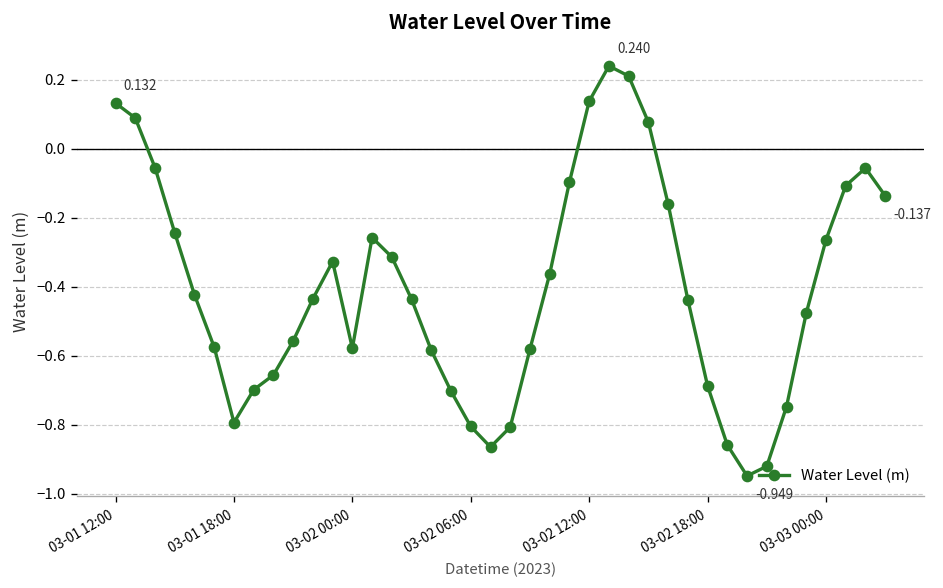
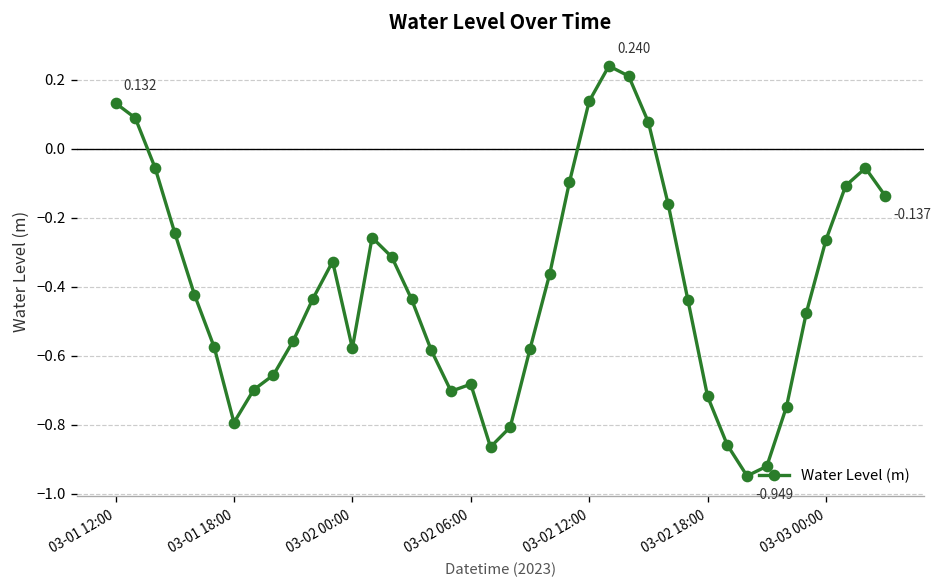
03-02 06:00: -0.81 -> -0.68
03-02 18:00: -0.69 -> -0.72
